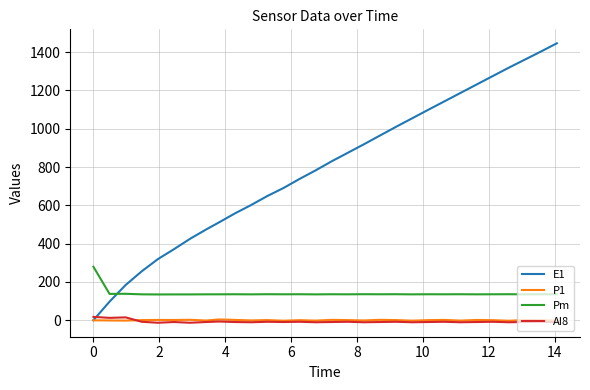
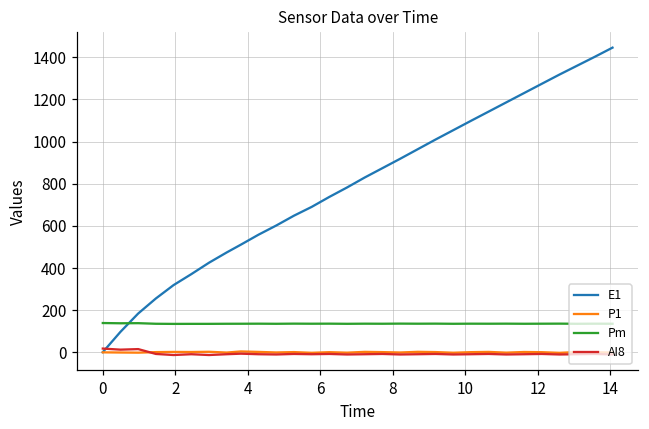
Pm, 0: 280 -> 140
